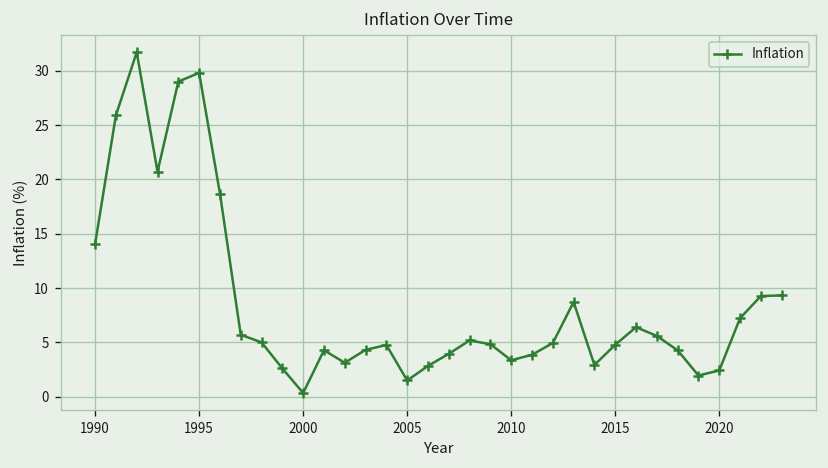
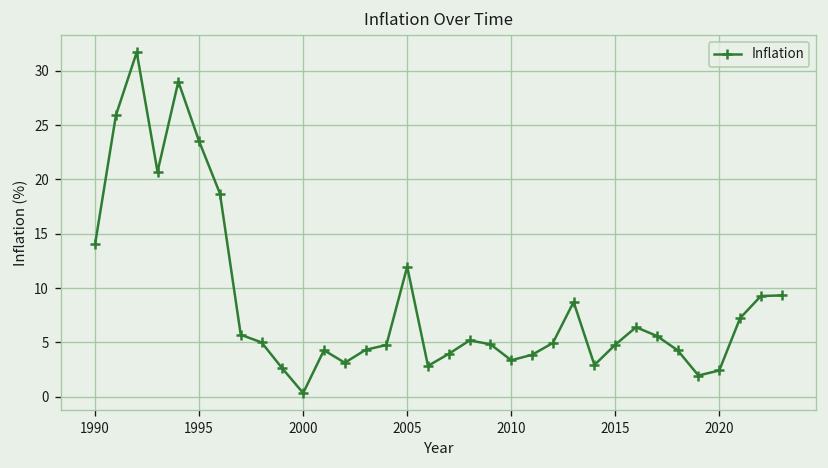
1995: 30 -> 24
2005: 1 -> 12
